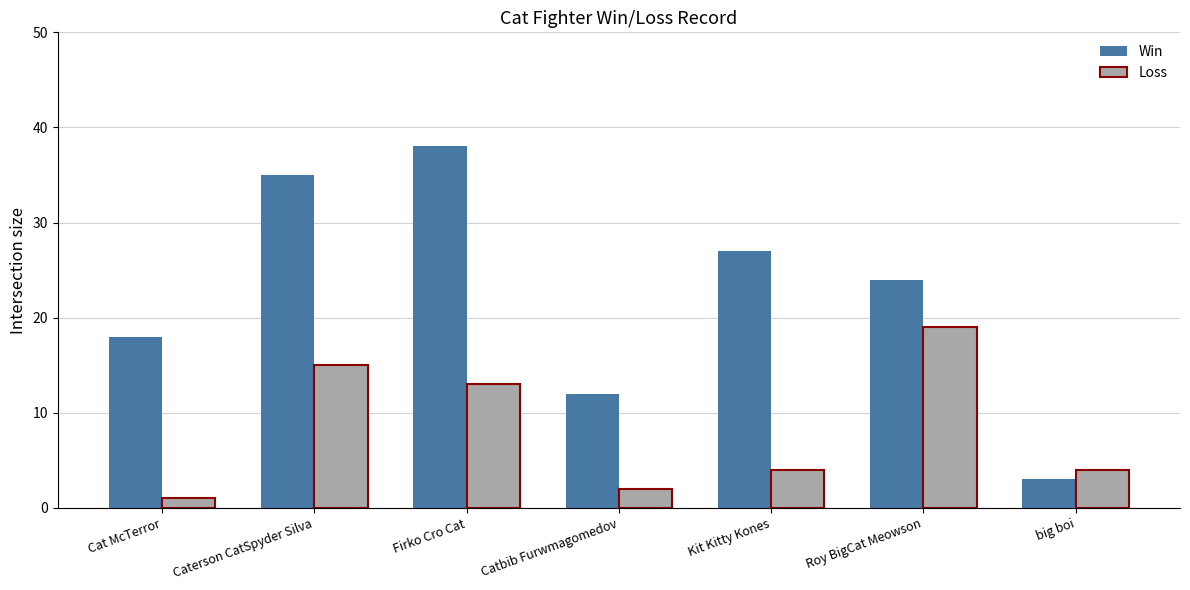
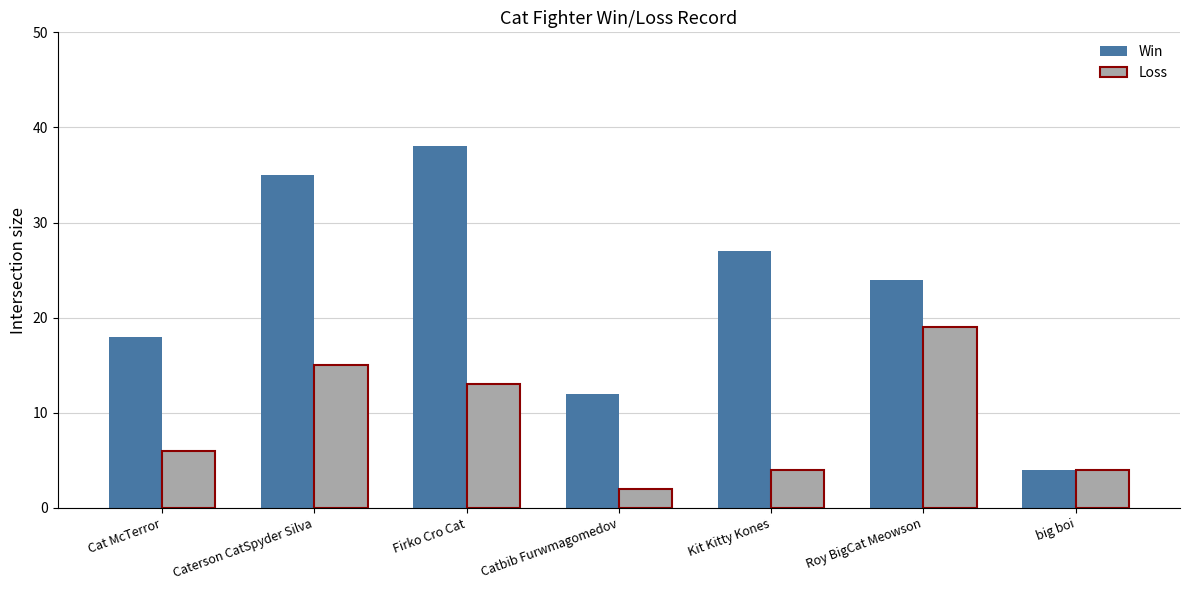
Loss, Cat McTerror: 1 -> 6
Win, big boi: 3 -> 4
